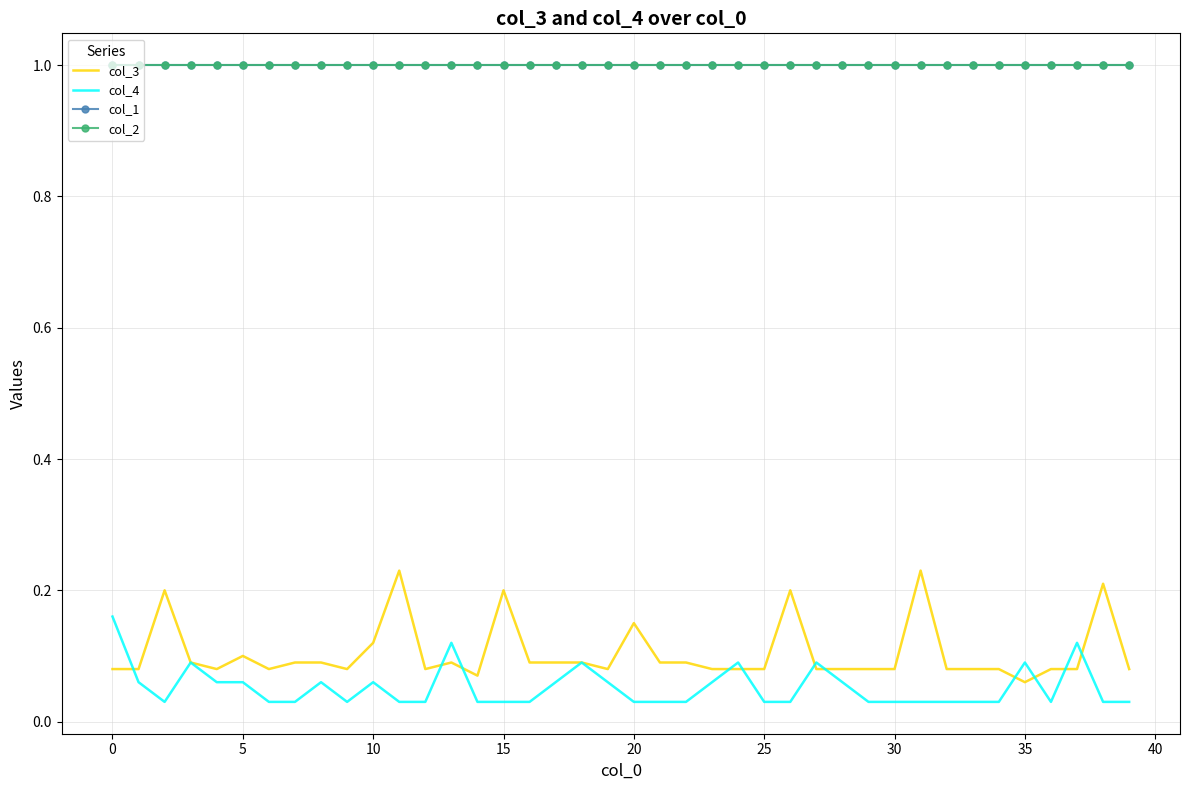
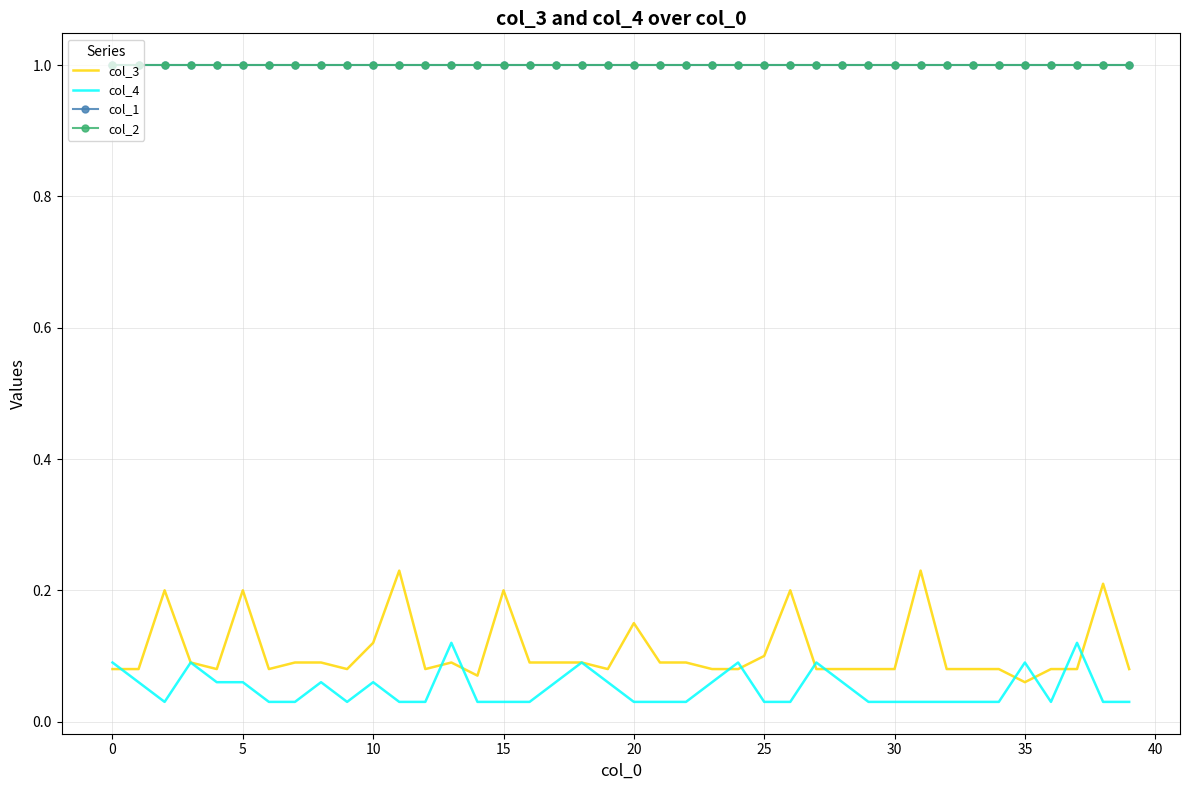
col_4, 0: 0.16 -> 0.09
col_3, 5: 0.1 -> 0.2
col_3, 25: 0.08 -> 0.10
